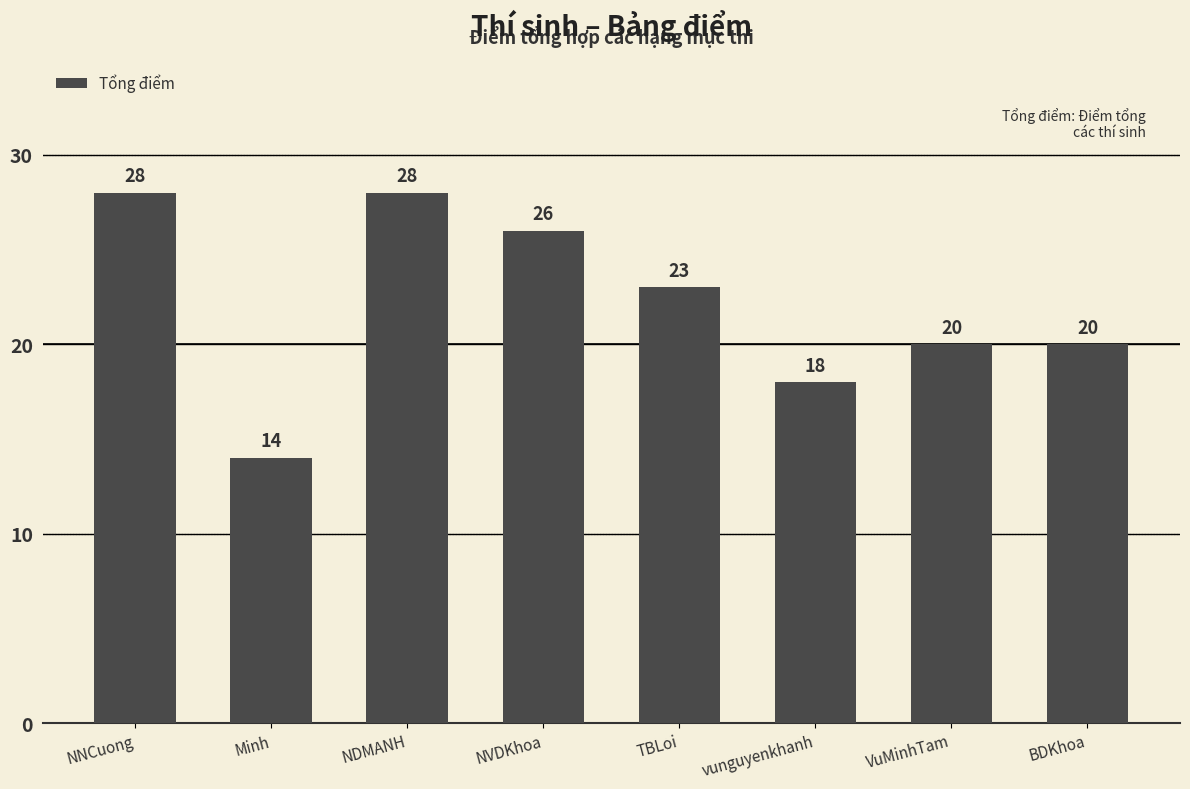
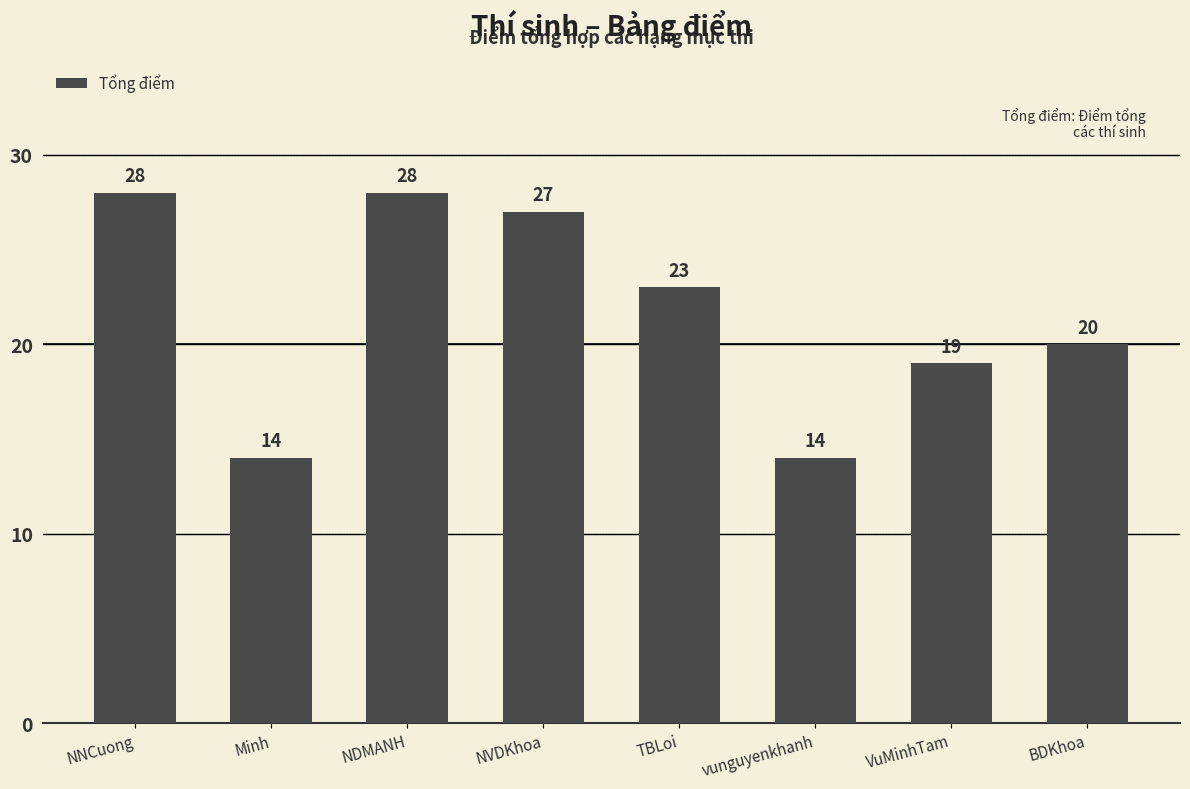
NVDKhoa: 26 -> 27
vunguyenkhanh: 18 -> 14
VuMinhTam: 20 -> 19
